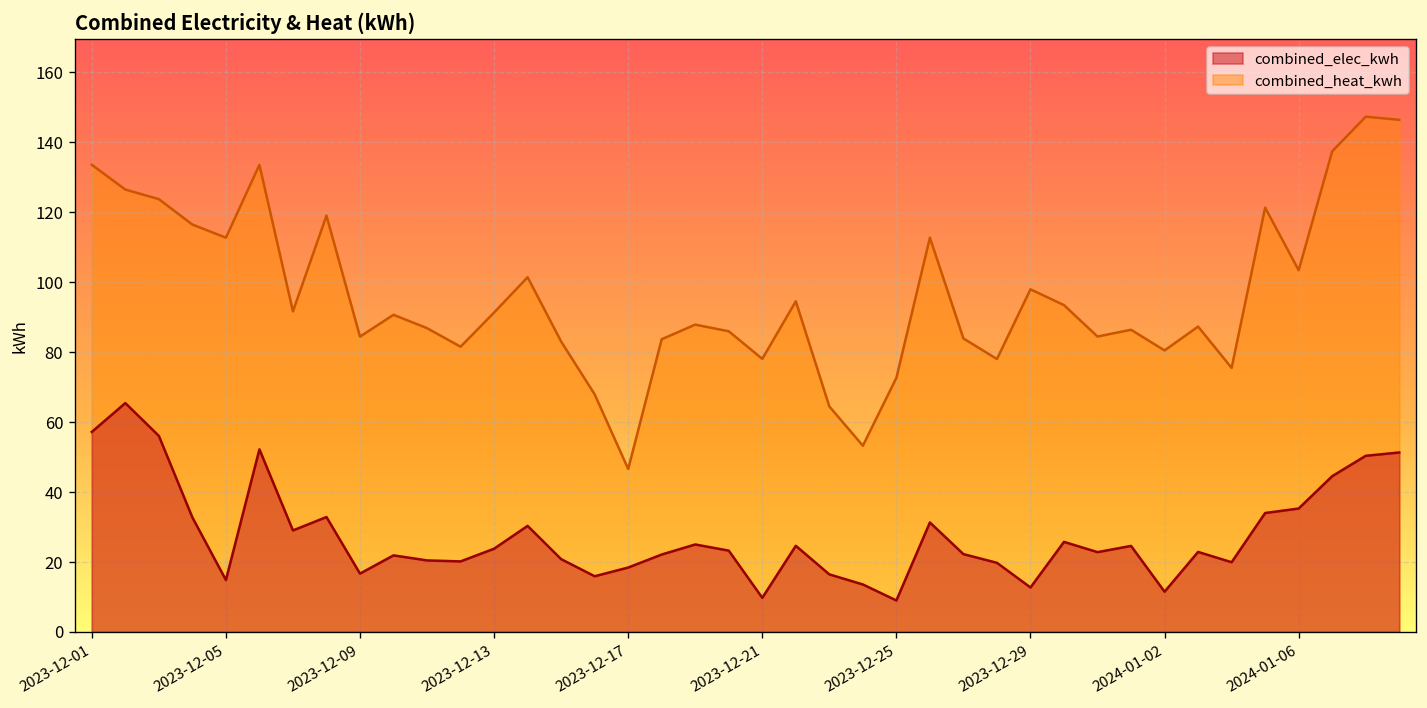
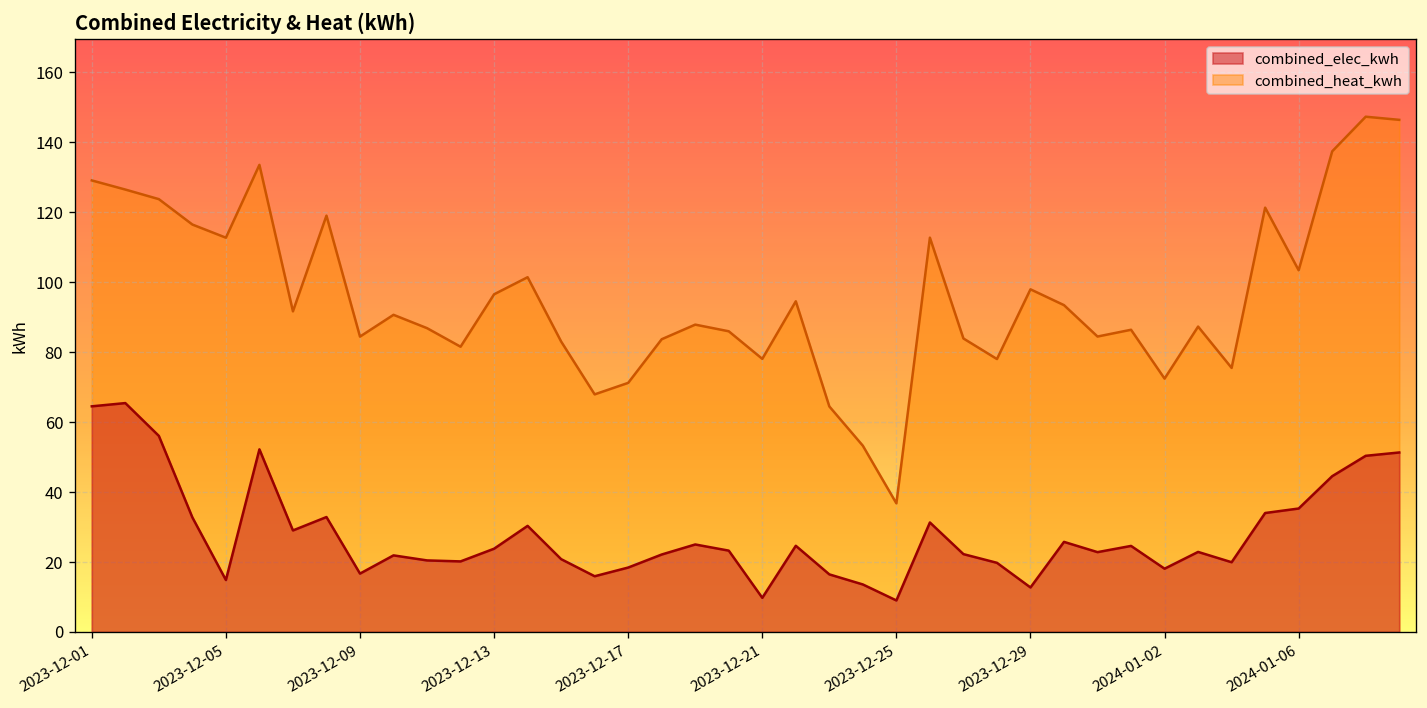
combined_elec_kwh, 2023-12-01: 57 -> 64
combined_heat_kwh, 2023-12-01: 134 -> 129
combined_heat_kwh, 2023-12-13: 91 -> 97
combined_heat_kwh, 2023-12-17: 47 -> 71
combined_heat_kwh, 2023-12-25: 73 -> 37
combined_elec_kwh, 2024-01-02: 12 -> 18
combined_heat_kwh, 2024-01-02: 80 -> 72
